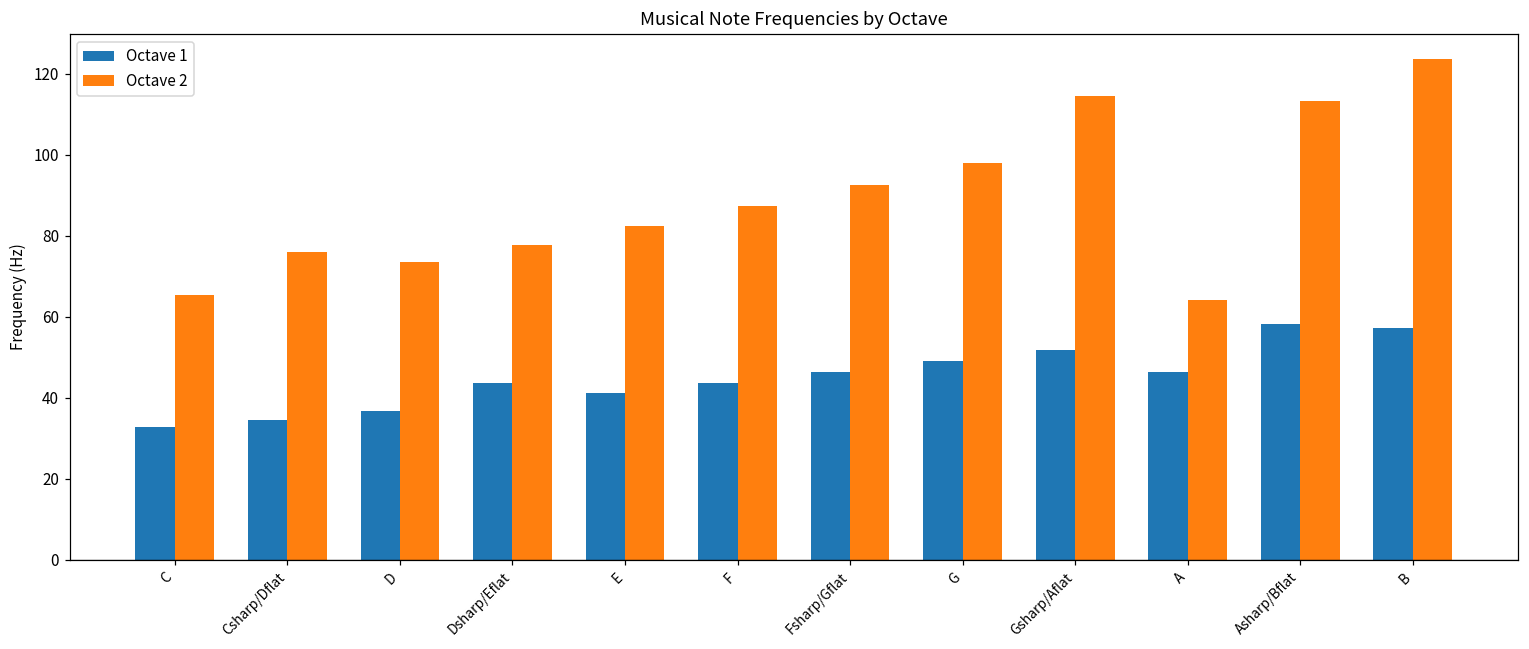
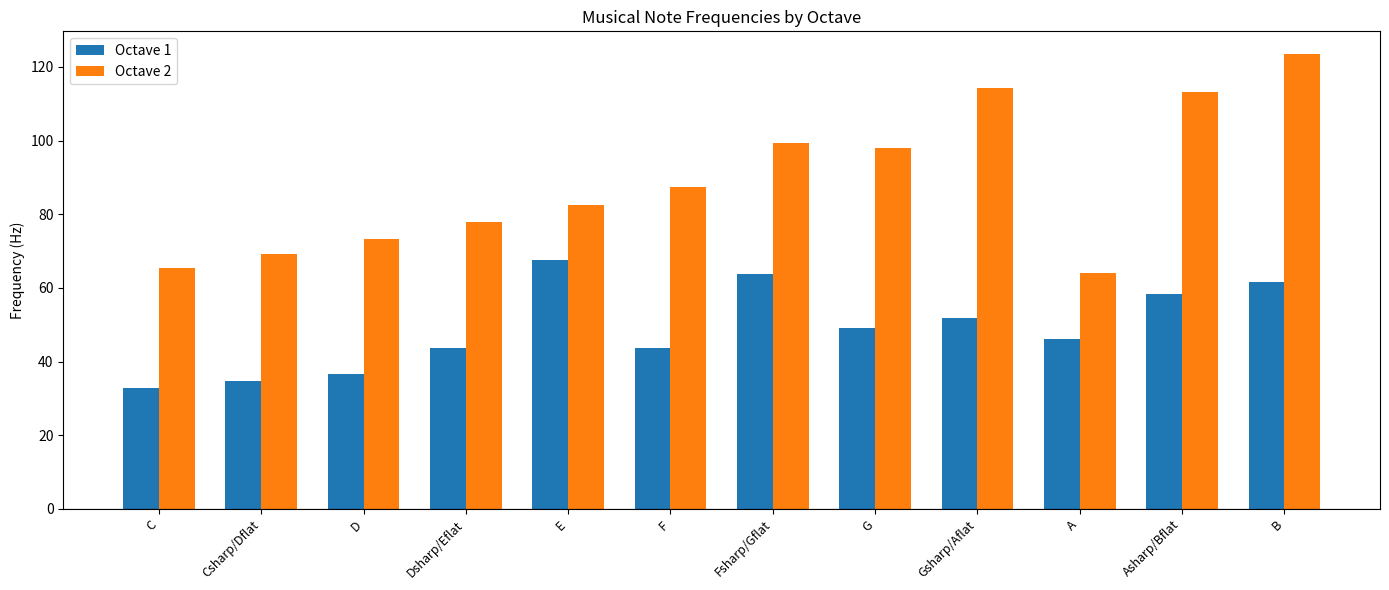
Octave 2, Csharp/Dflat: 76 -> 69
Octave 1, E: 41 -> 68
Octave 1, Fsharp/Gflat: 46 -> 64
Octave 2, Fsharp/Gflat: 93 -> 99
Octave 1, B: 57 -> 62
